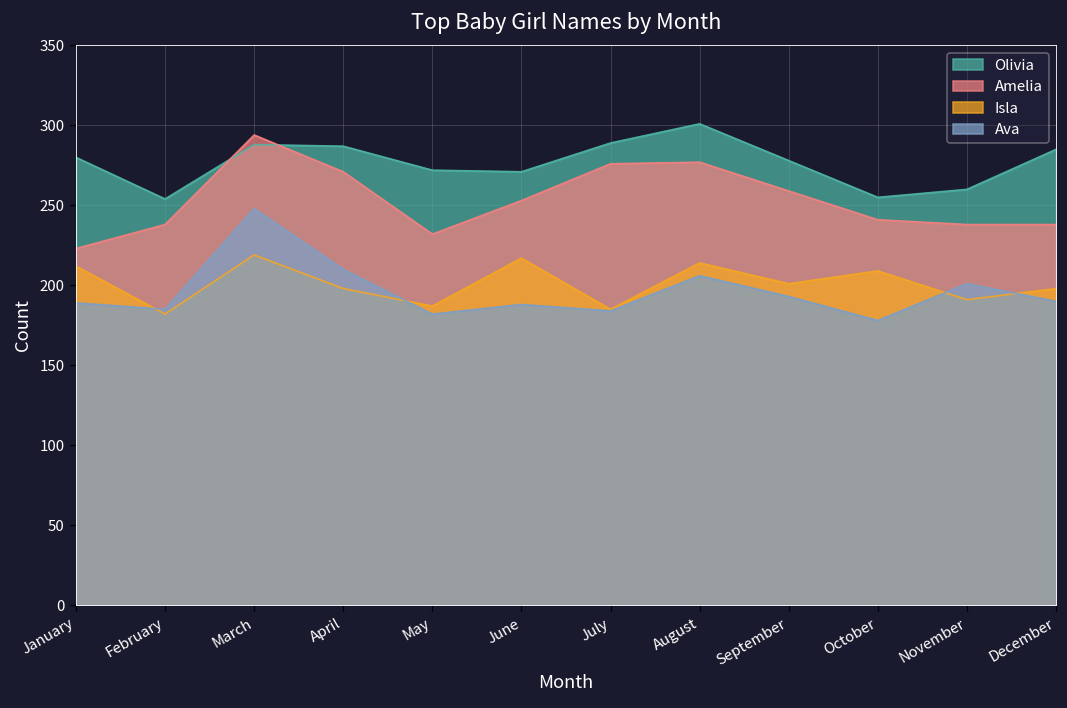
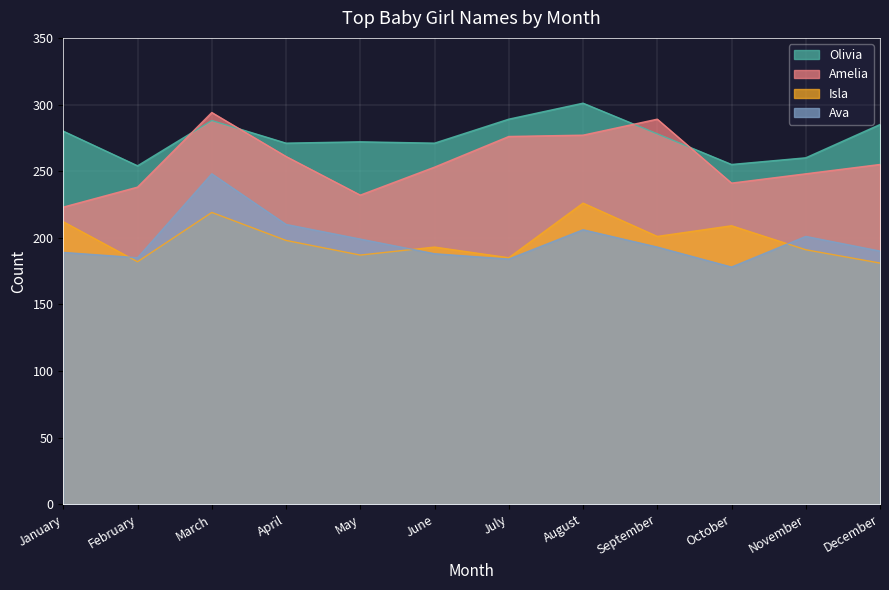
Olivia, April: 287 -> 271
Amelia, April: 271 -> 261
Ava, May: 182 -> 199
Isla, June: 217 -> 193
Isla, August: 214 -> 226
Amelia, September: 259 -> 289
Amelia, November: 238 -> 248
Amelia, December: 238 -> 255
Isla, December: 198 -> 181
